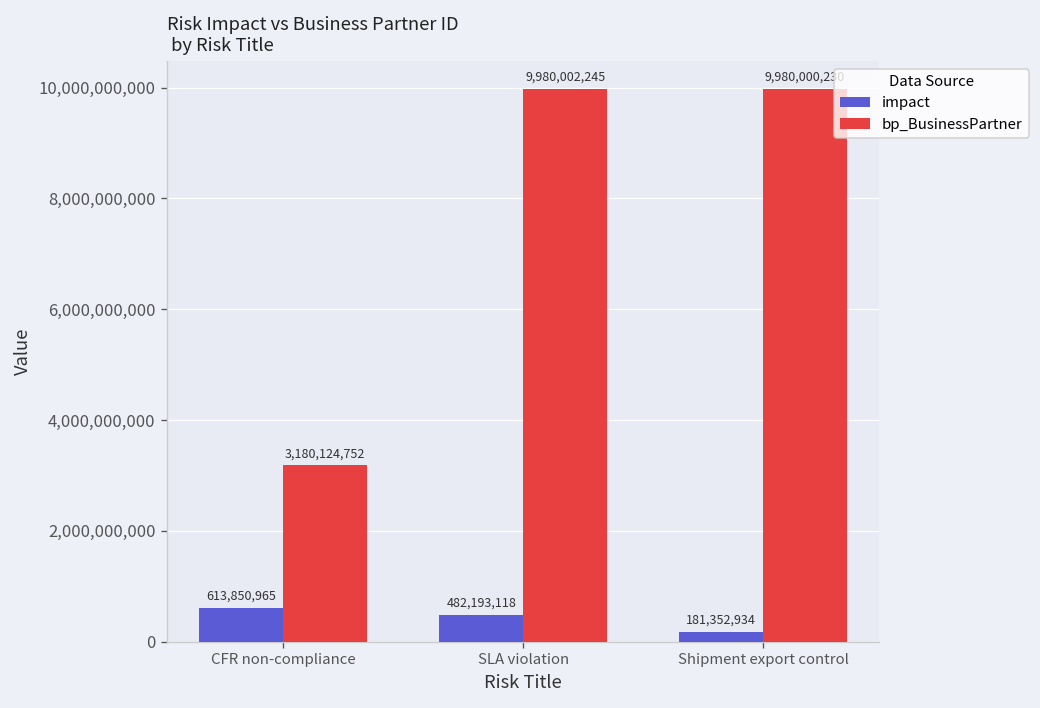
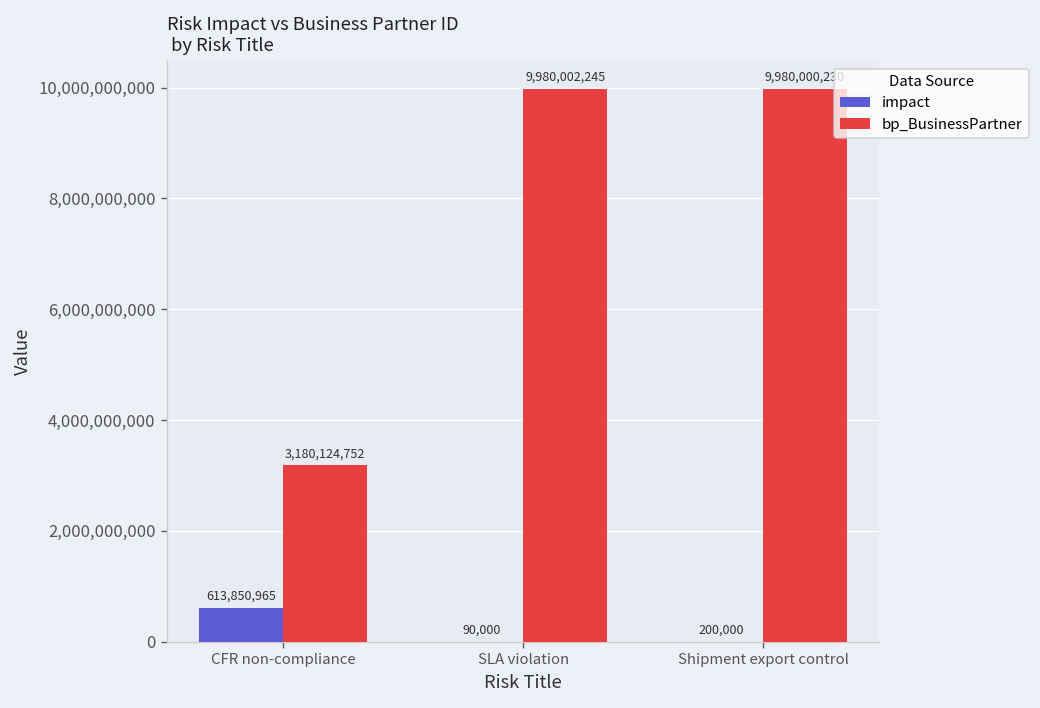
impact, SLA violation: 482,193,118 -> 90,000
impact, Shipment export control: 181,352,934 -> 200,000
